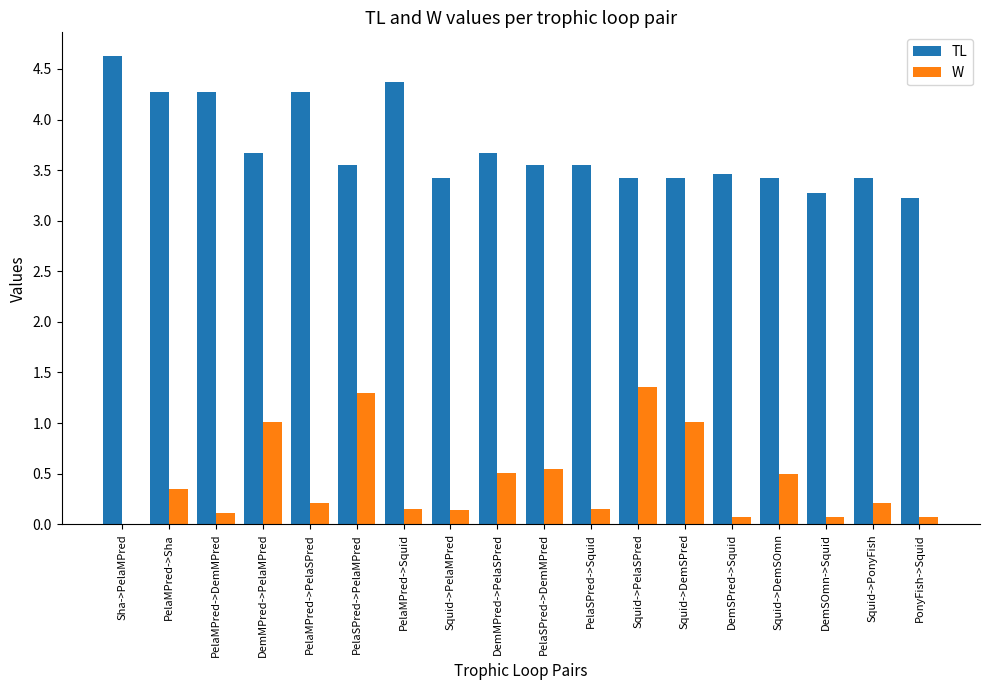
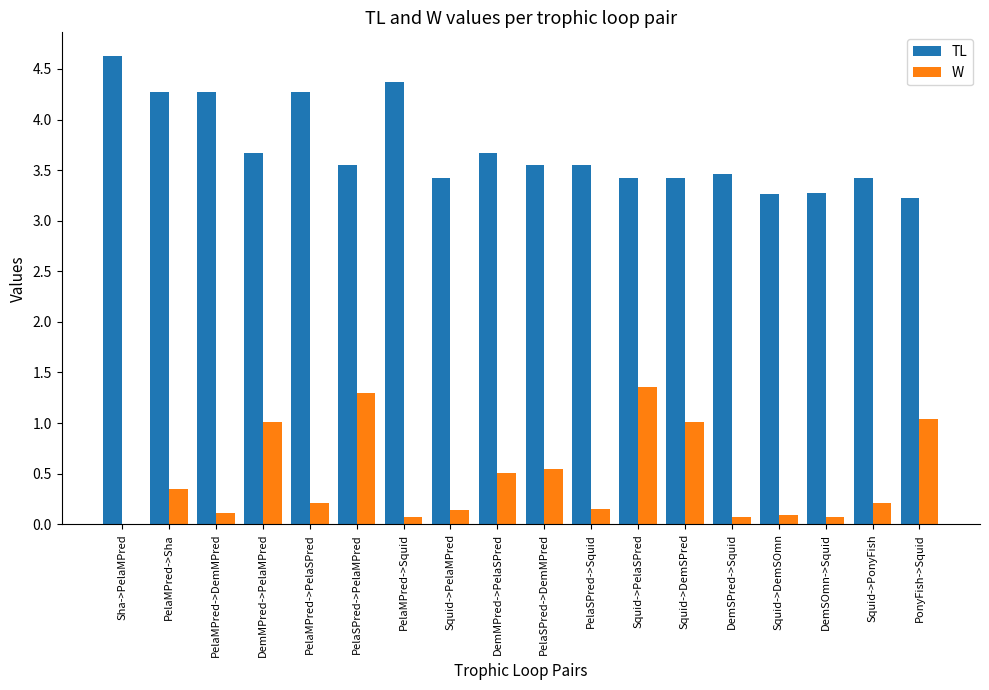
W, PelaMPred->Squid: 0.15 -> 0.07
TL, Squid->DemSOmn: 3.42 -> 3.26
W, Squid->DemSOmn: 0.49 -> 0.09
W, PonyFish->Squid: 0.08 -> 1.04
